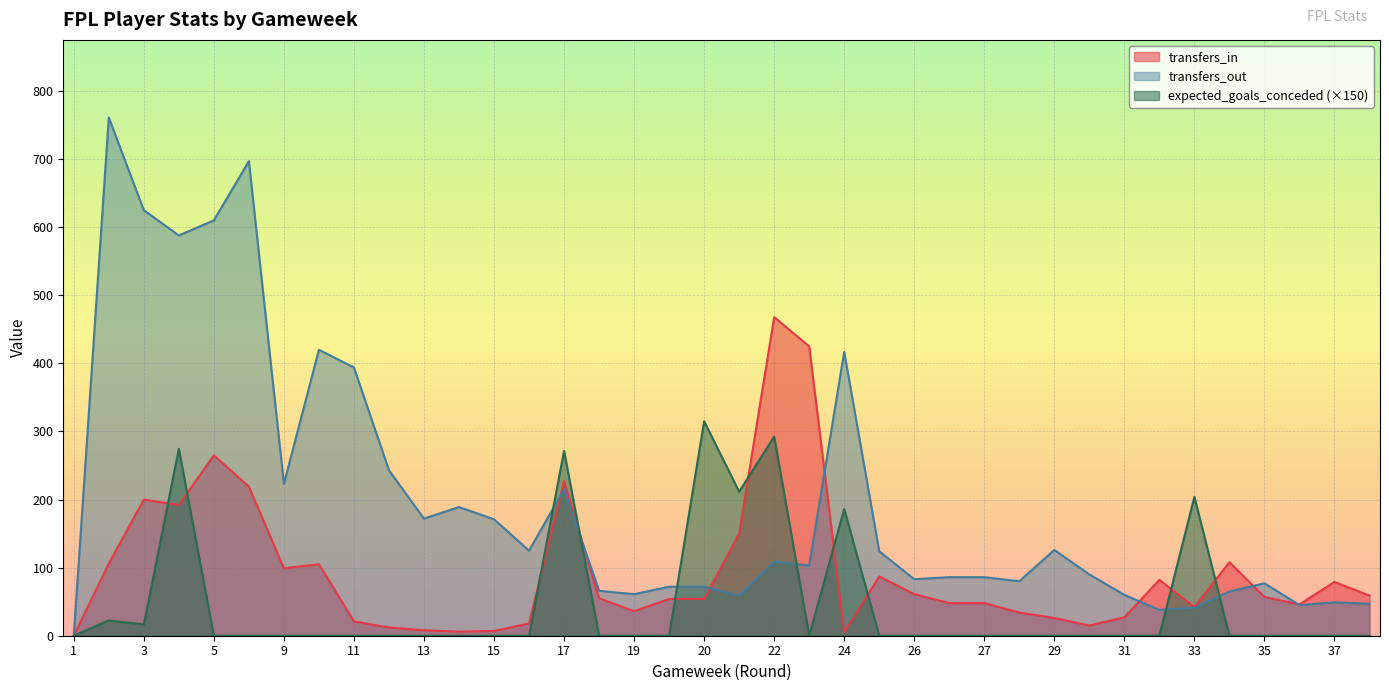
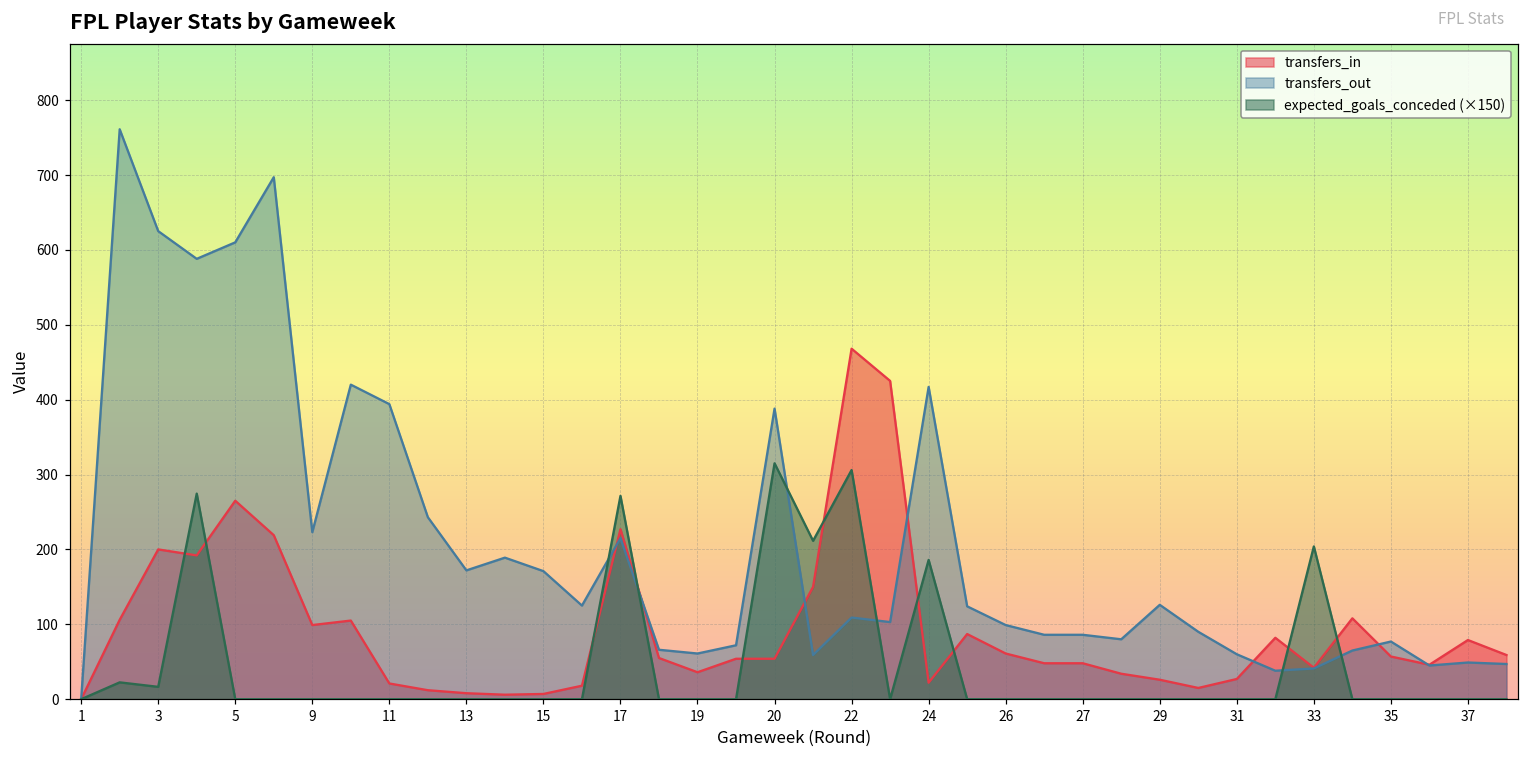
transfers_out, 20: 70 -> 390
expected_goals_conceded (×150), 22: 290 -> 310
transfers_in, 24: 10 -> 20
transfers_out, 26: 80 -> 100
